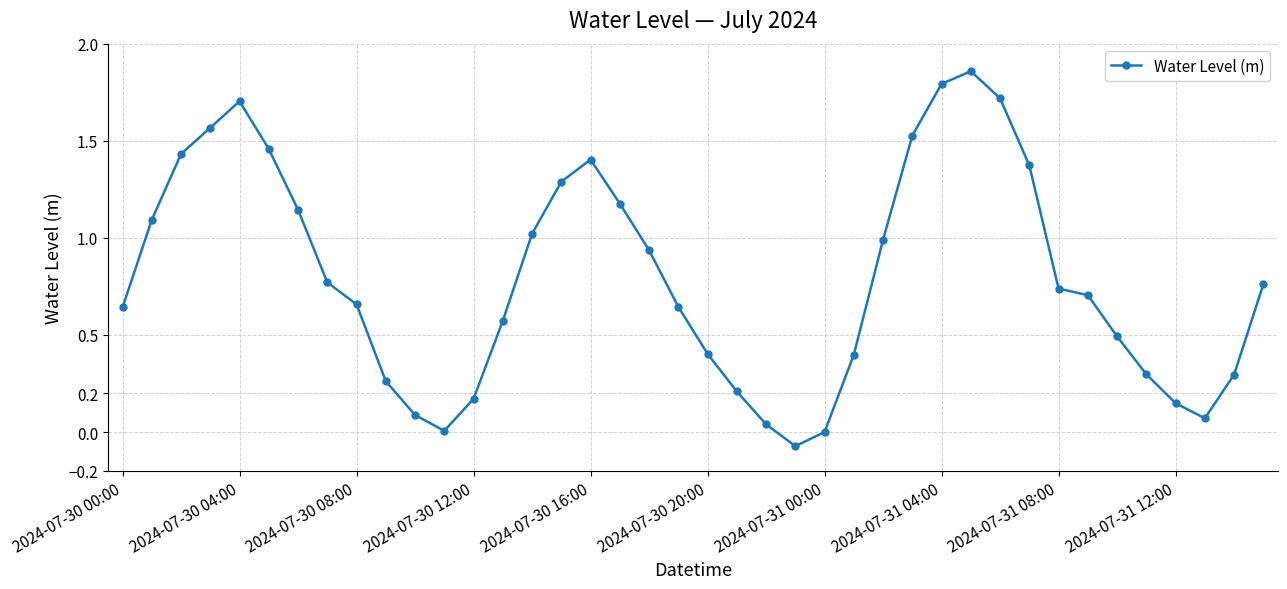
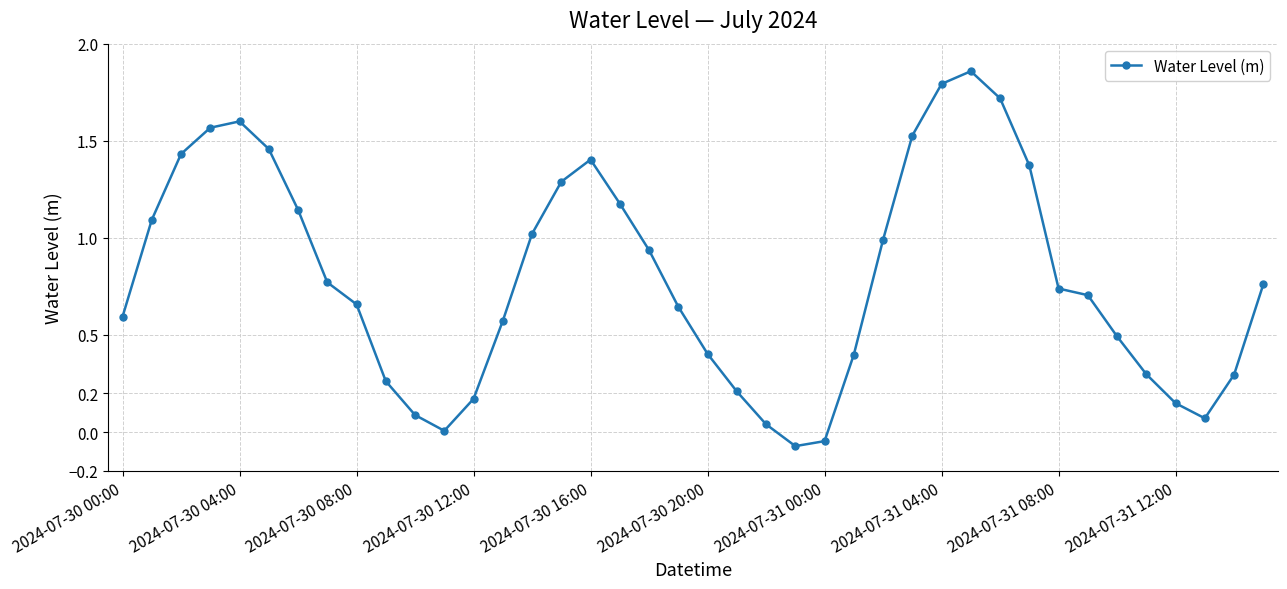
2024-07-30 00:00: 0.64 -> 0.59
2024-07-30 04:00: 1.70 -> 1.60
2024-07-31 00:00: 0.00 -> -0.05
